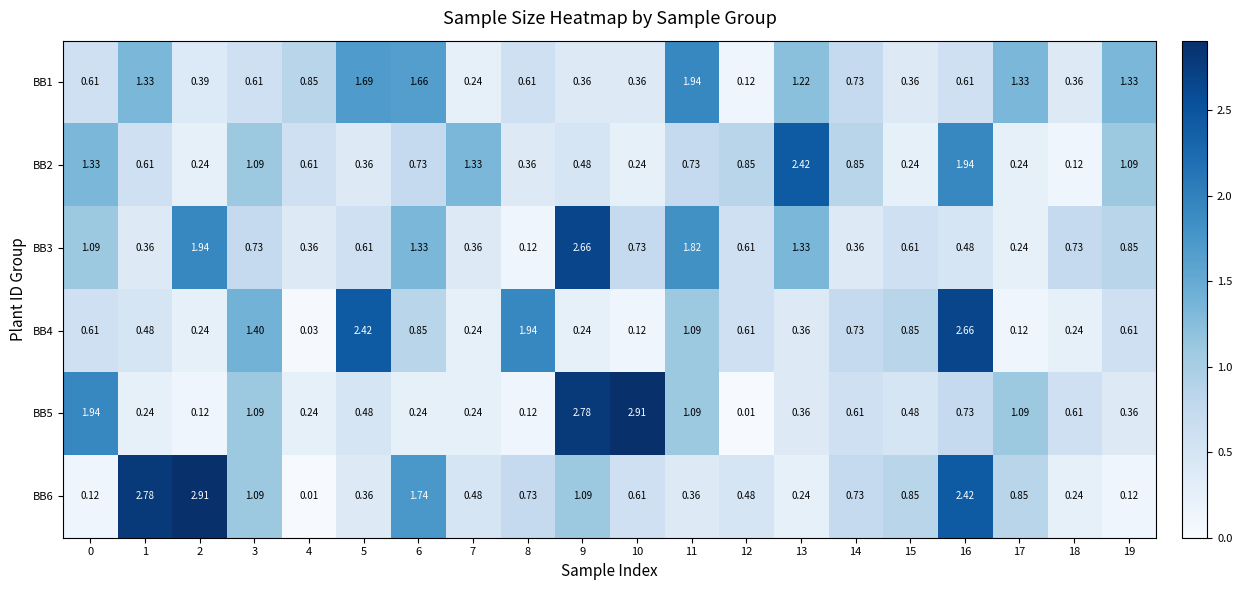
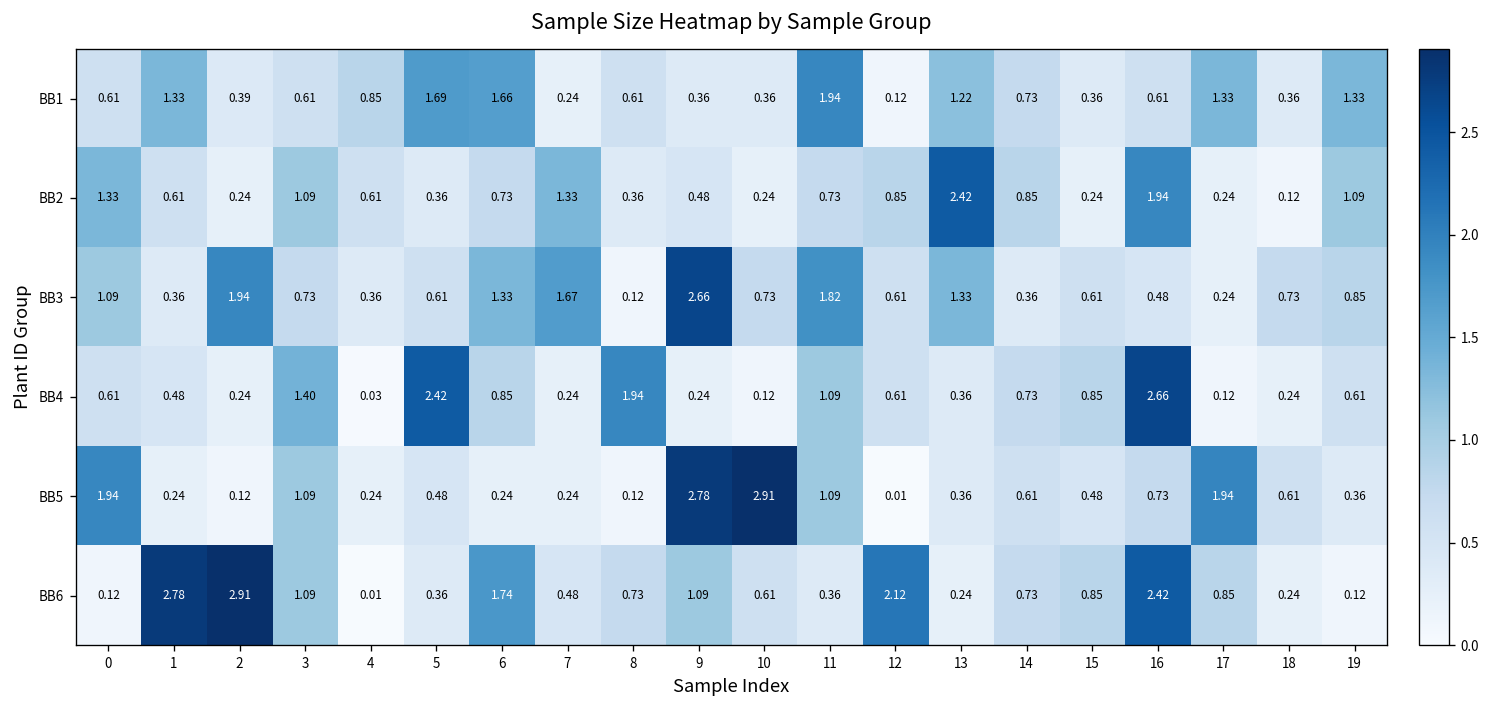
BB3, 7: 0.36 -> 1.67
BB5, 17: 1.09 -> 1.94
BB6, 12: 0.48 -> 2.12
